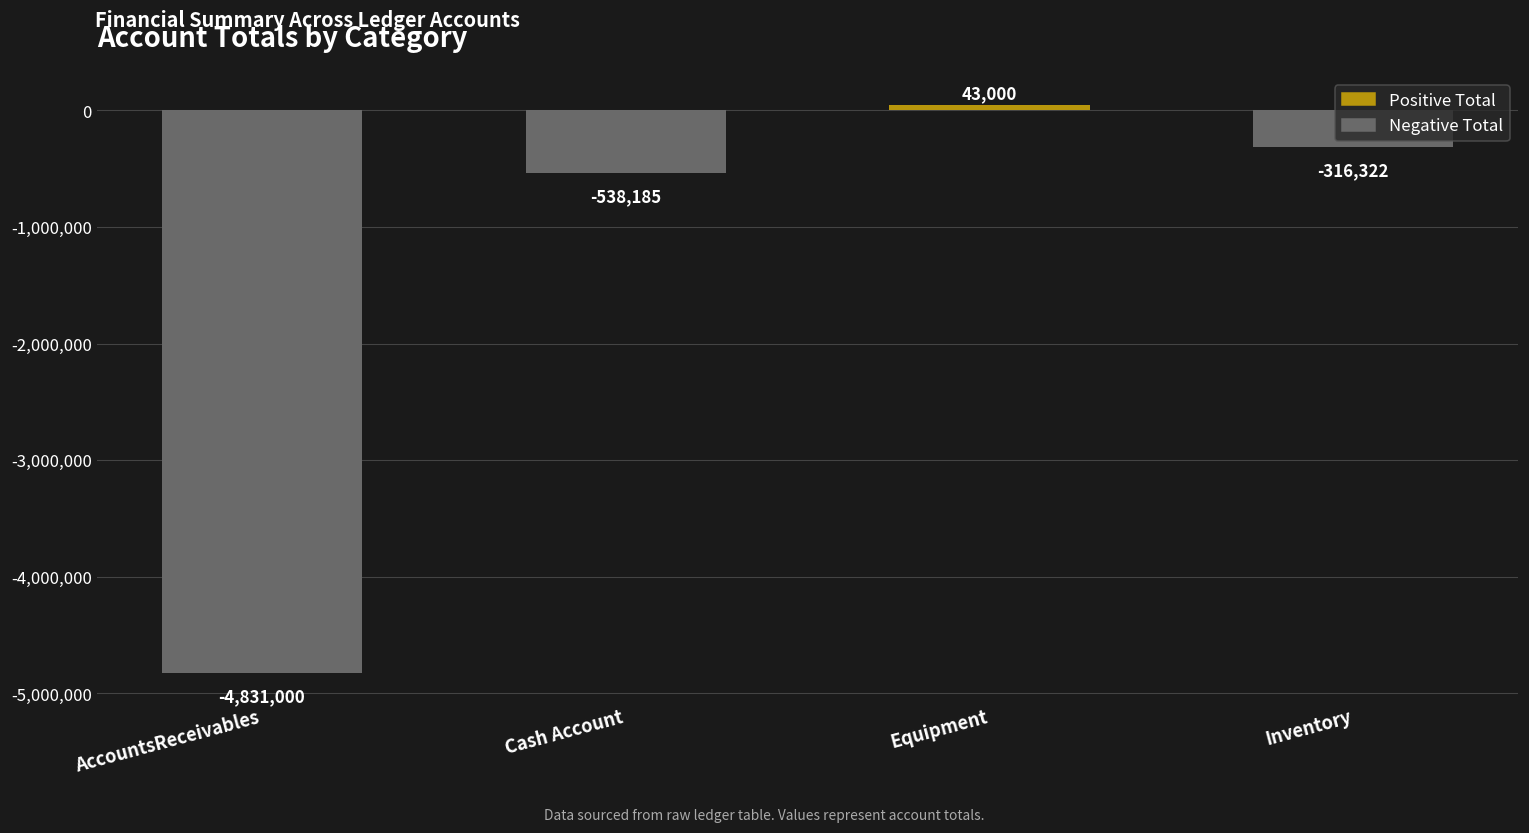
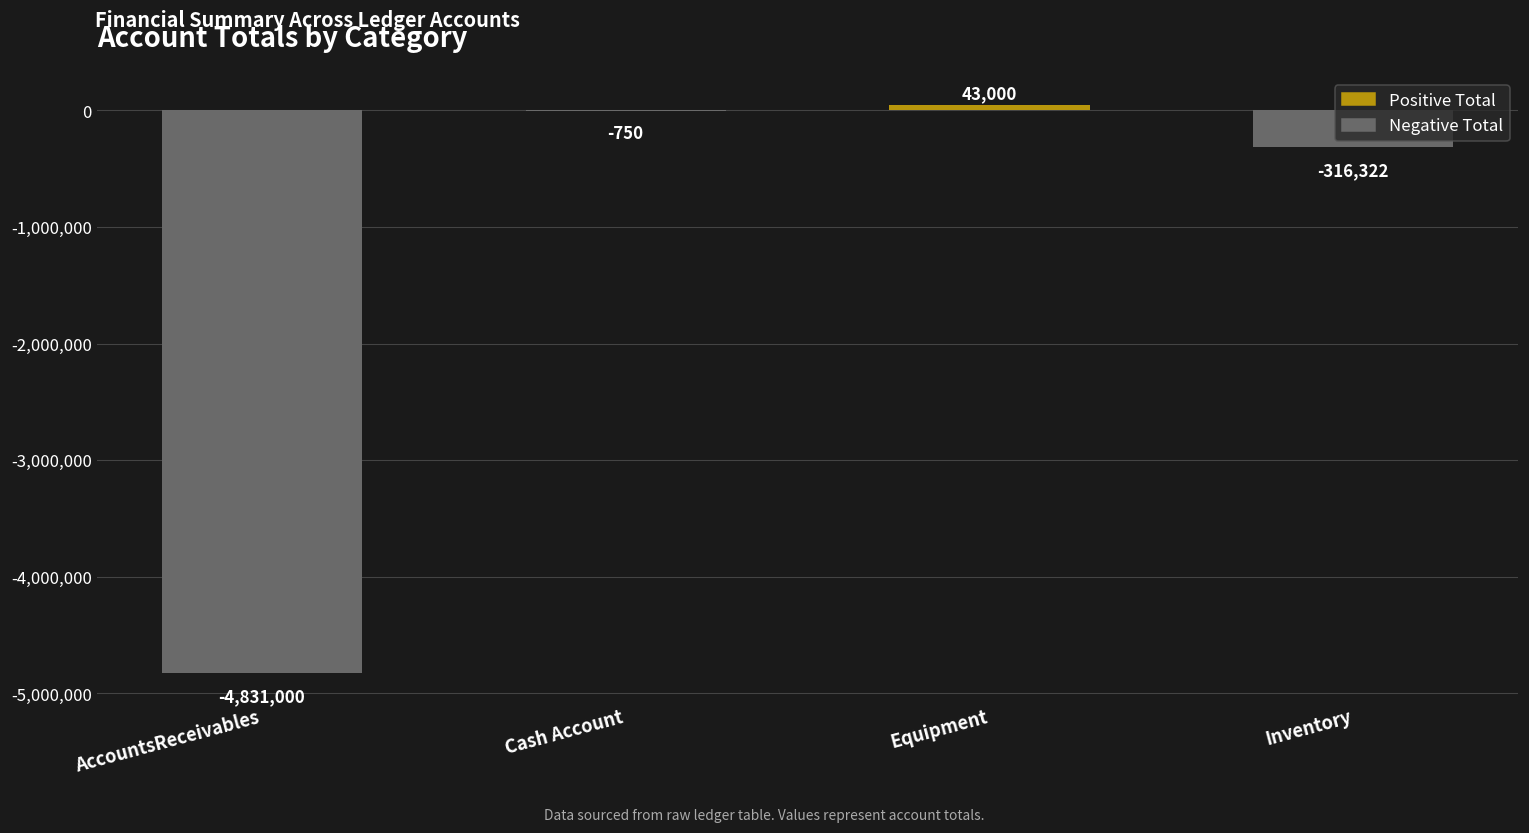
Cash Account: -538,185 -> -750
